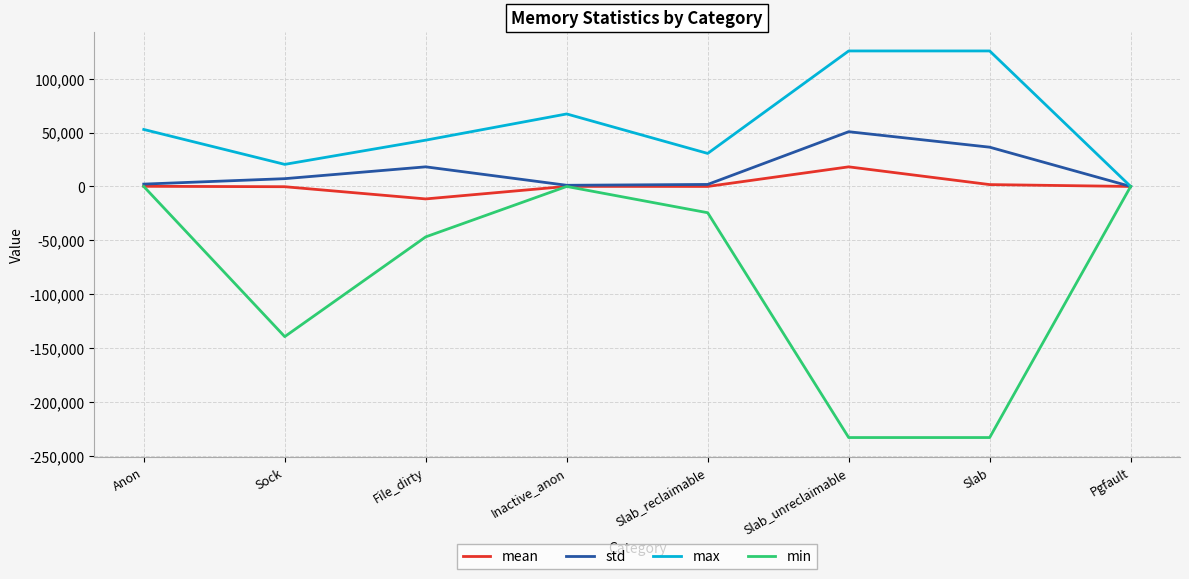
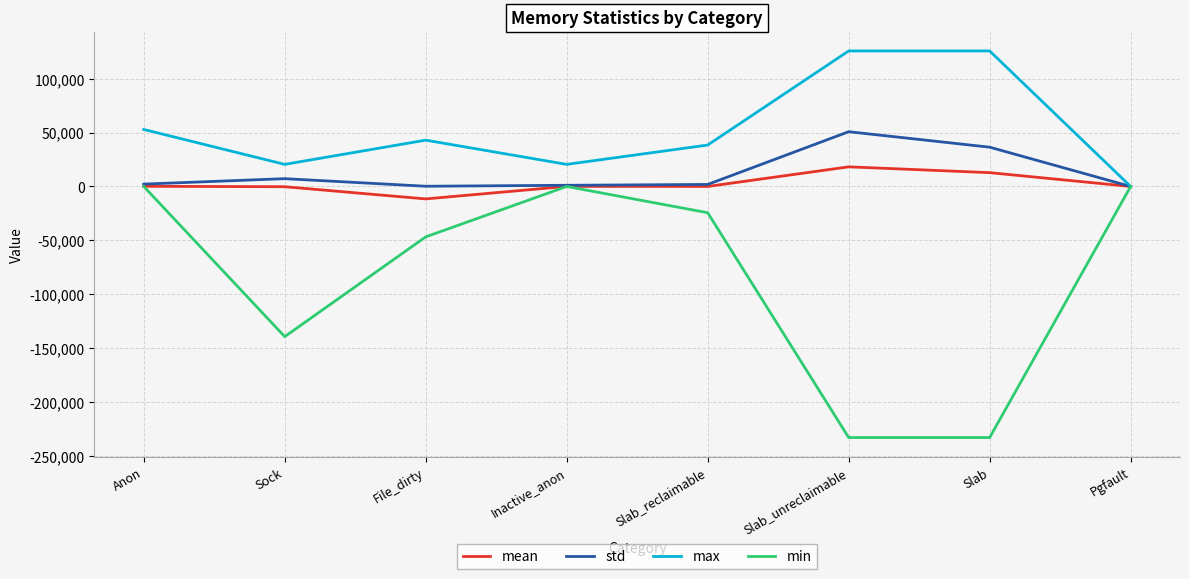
std, File_dirty: 18,000 -> 0
max, Inactive_anon: 67,000 -> 20,000
max, Slab_reclaimable: 31,000 -> 38,000
mean, Slab: 2,000 -> 13,000
